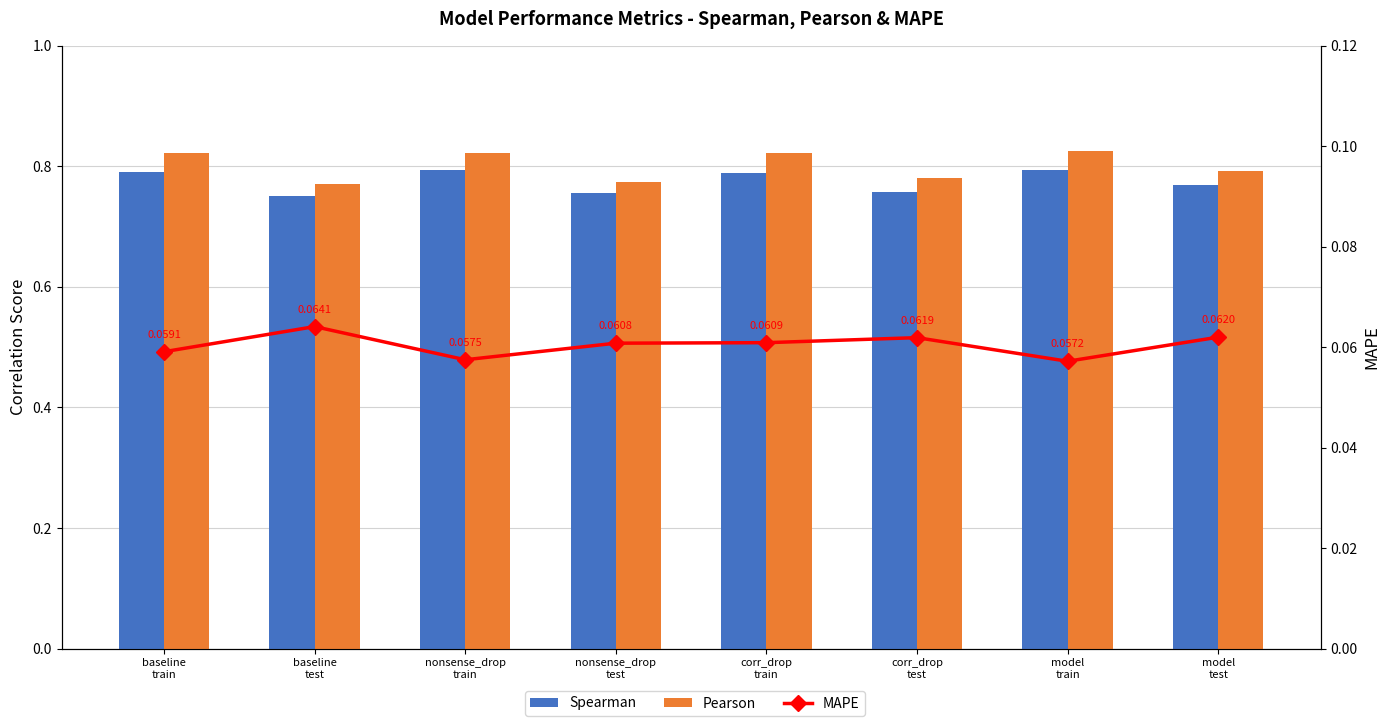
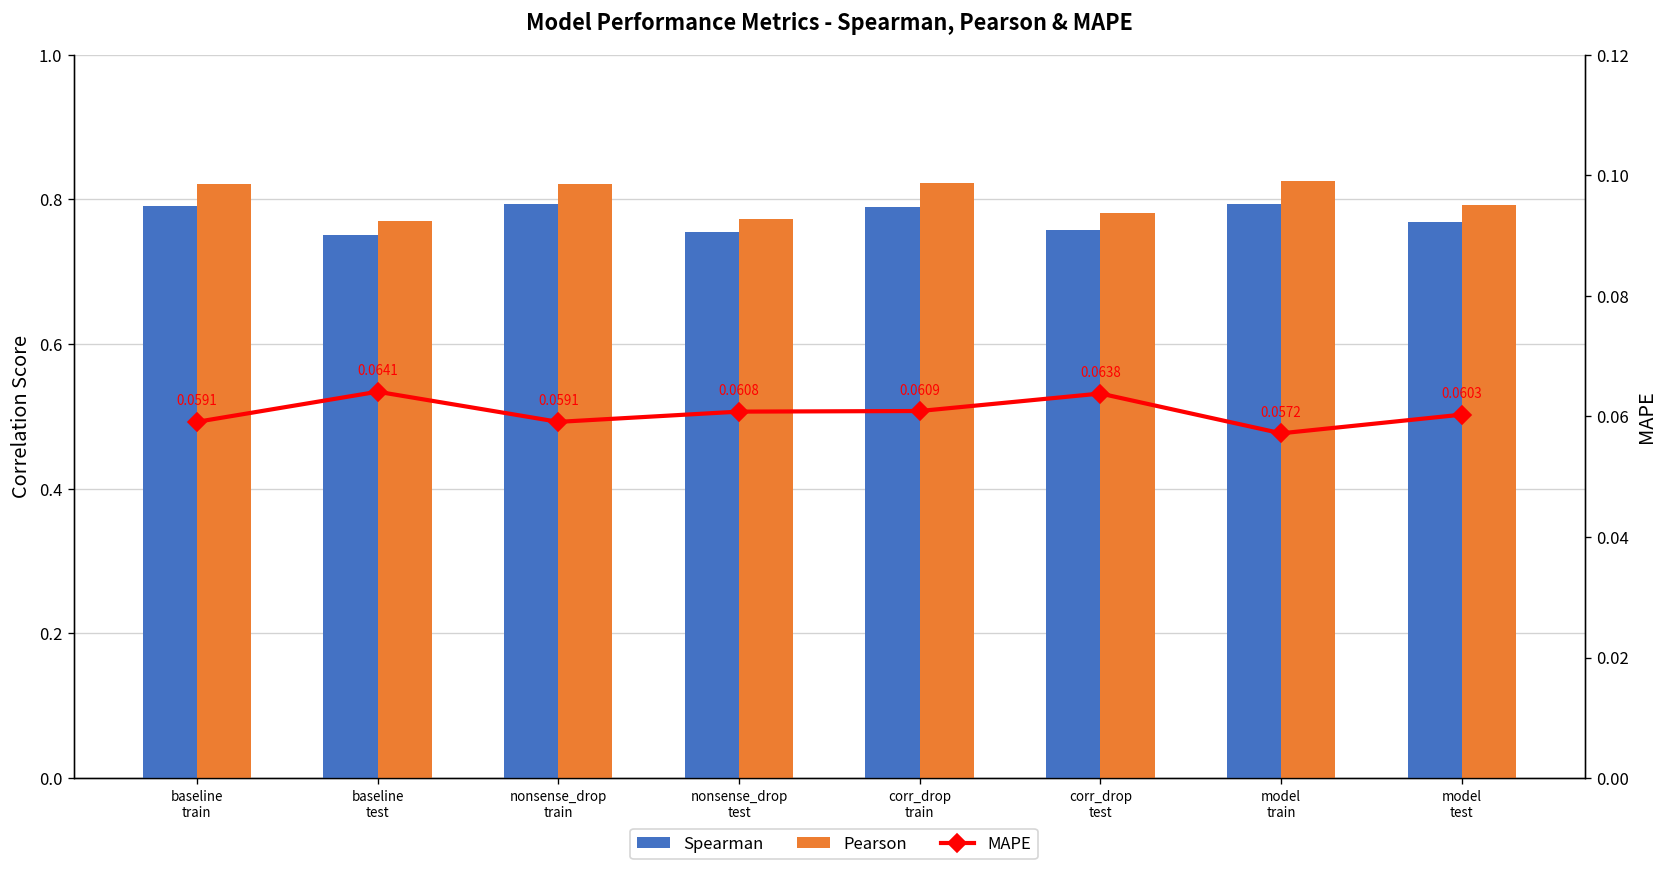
MAPE, nonsense_drop train: 0.0575 -> 0.0591
MAPE, corr_drop test: 0.0619 -> 0.0638
MAPE, model test: 0.0620 -> 0.0603
